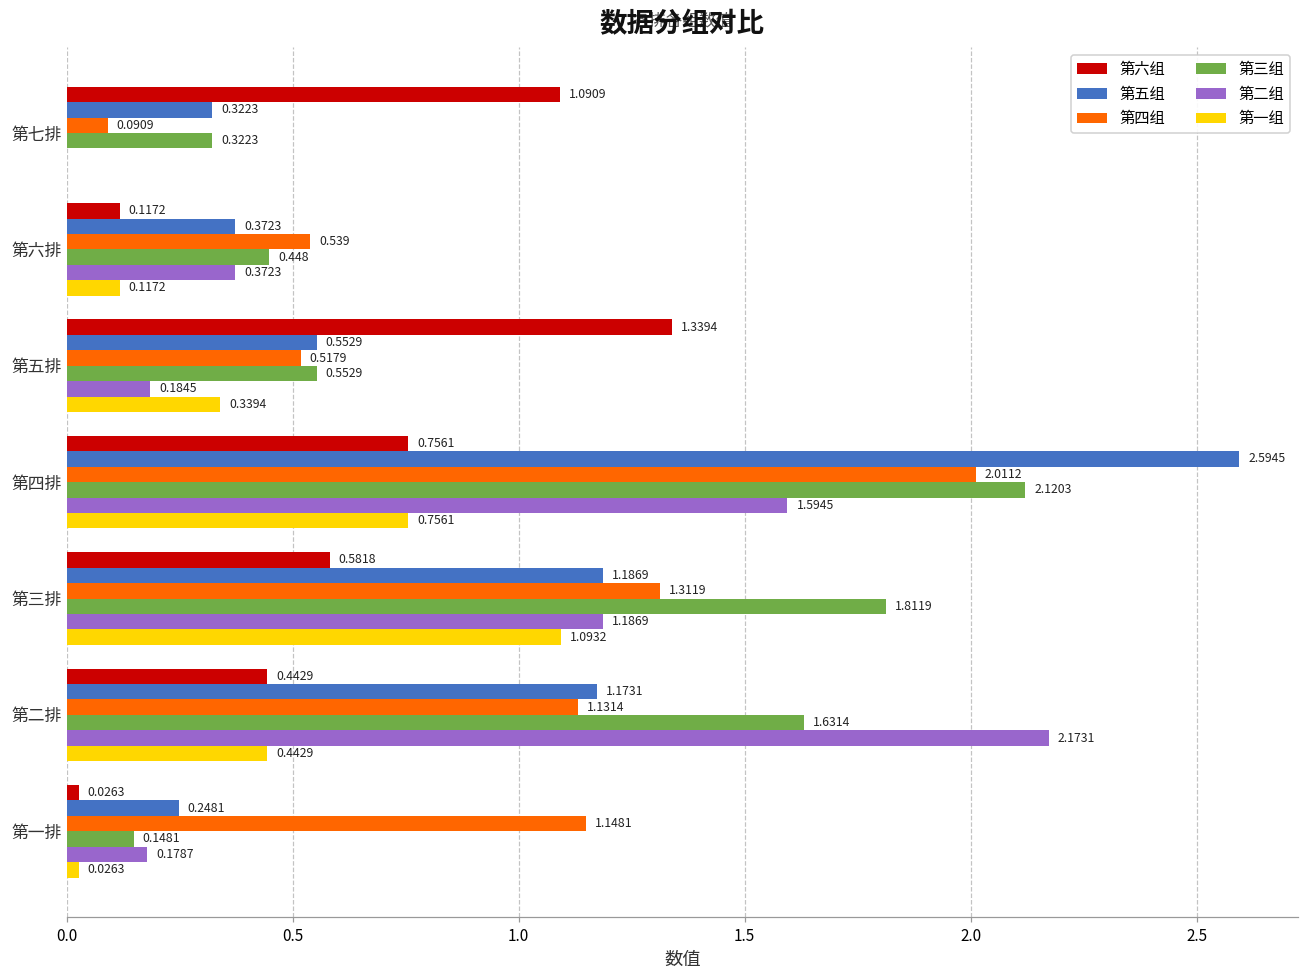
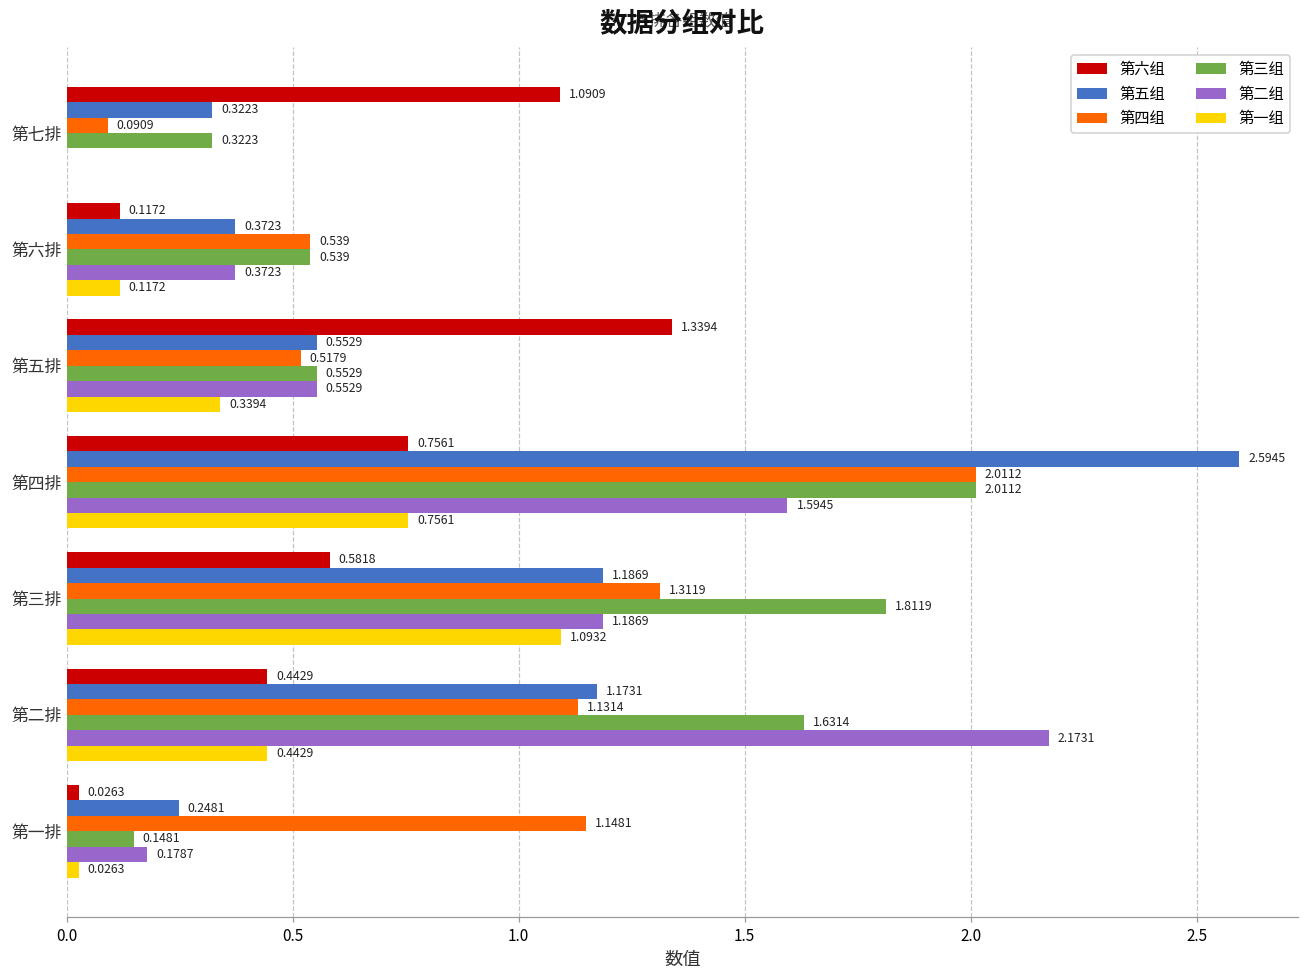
第三组, 第六排: 0.448 -> 0.539
第二组, 第五排: 0.1845 -> 0.5529
第三组, 第四排: 2.1203 -> 2.0112
